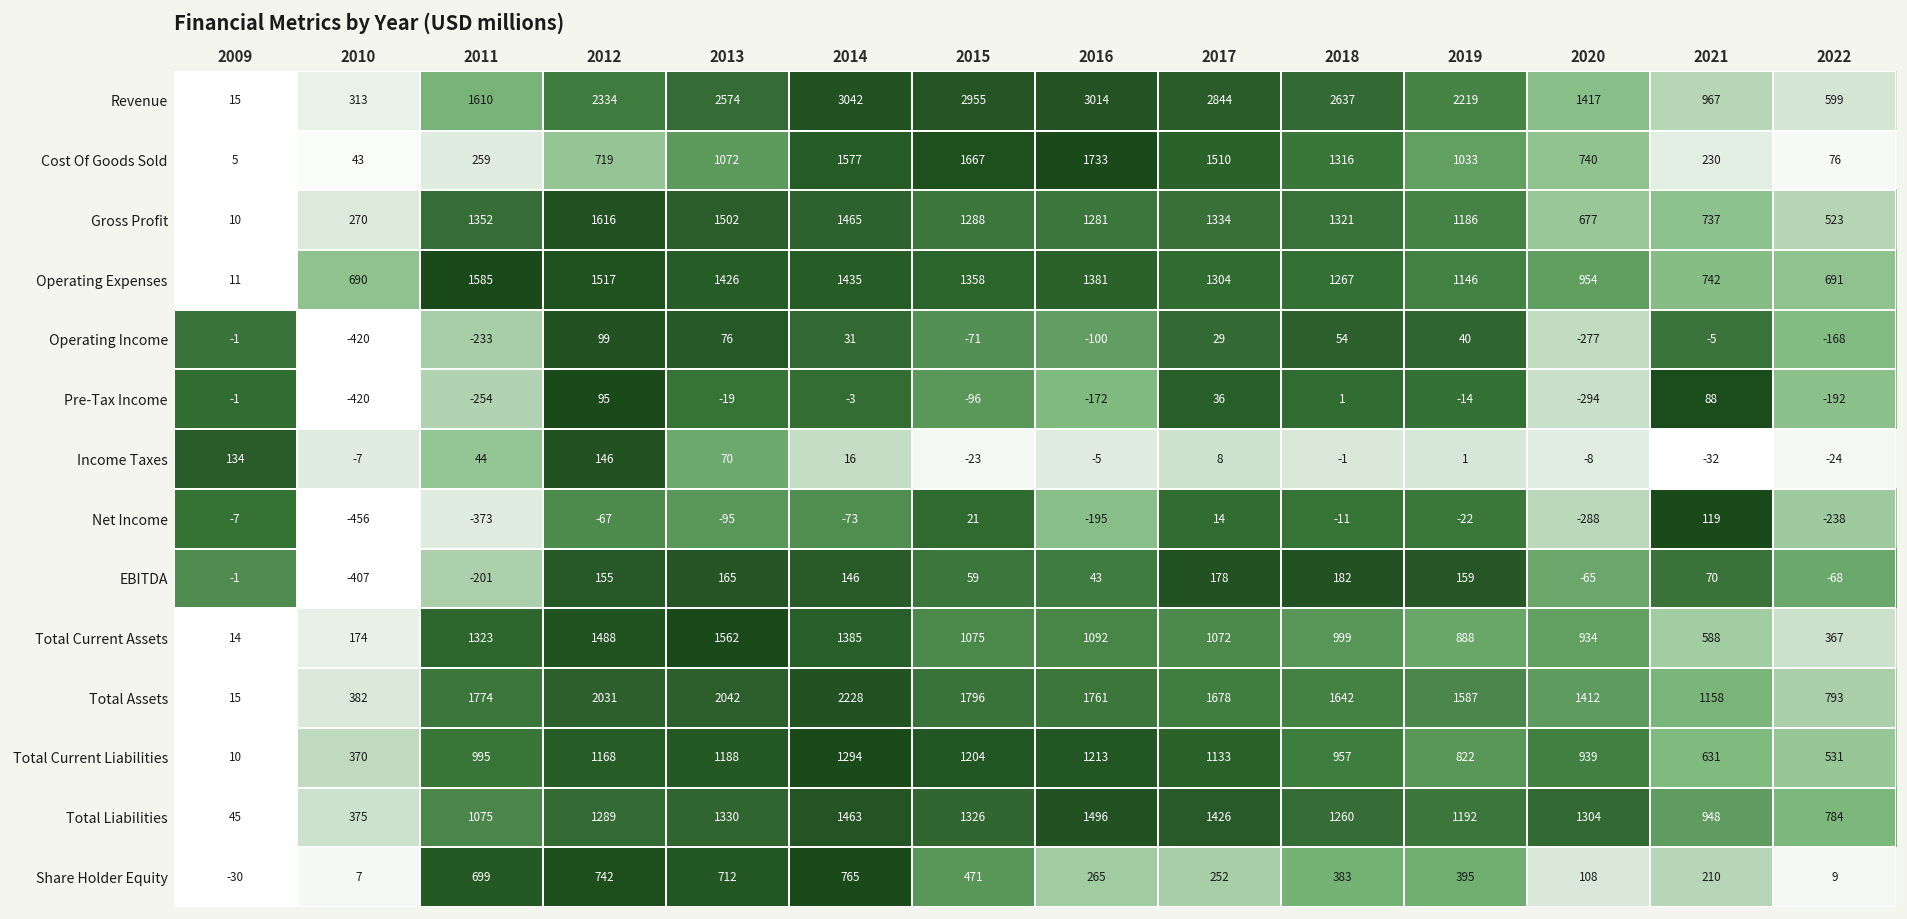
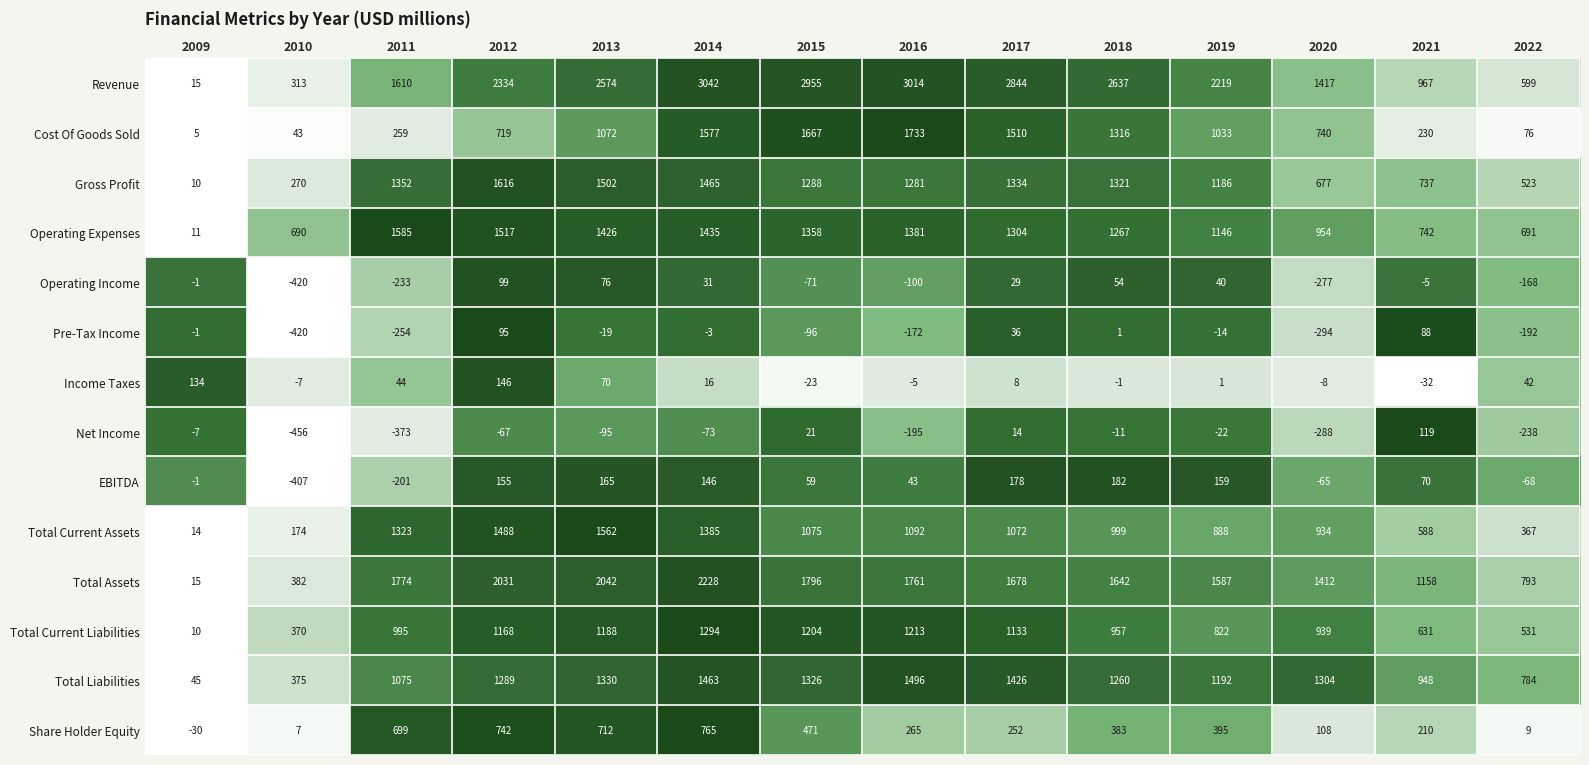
Income Taxes, 2022: -24 -> 42
